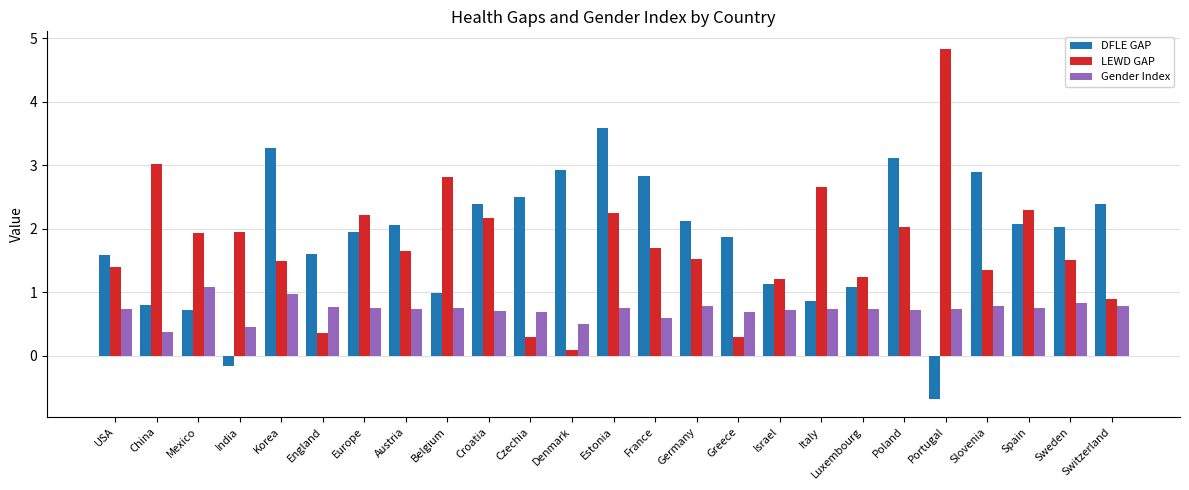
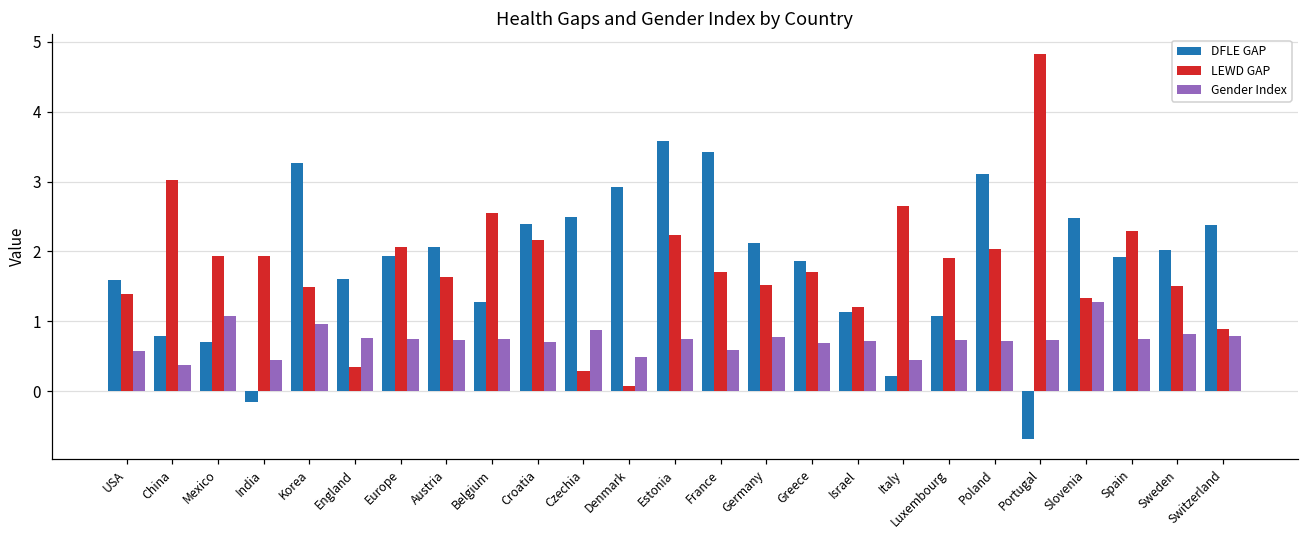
Gender Index, USA: 0.7 -> 0.6
LEWD GAP, Europe: 2.2 -> 2.1
DFLE GAP, Belgium: 1.0 -> 1.3
LEWD GAP, Belgium: 2.8 -> 2.6
Gender Index, Czechia: 0.7 -> 0.9
DFLE GAP, France: 2.8 -> 3.4
LEWD GAP, Greece: 0.3 -> 1.7
DFLE GAP, Italy: 0.9 -> 0.2
Gender Index, Italy: 0.7 -> 0.4
LEWD GAP, Luxembourg: 1.2 -> 1.9
DFLE GAP, Slovenia: 2.9 -> 2.5
Gender Index, Slovenia: 0.8 -> 1.3
DFLE GAP, Spain: 2.1 -> 1.9
